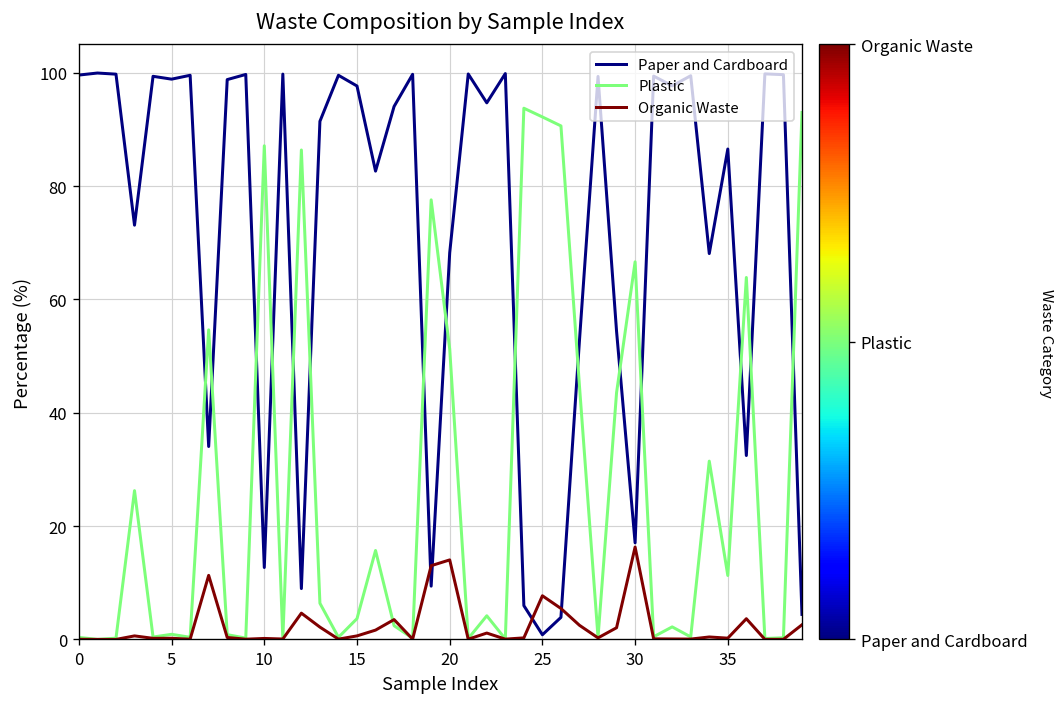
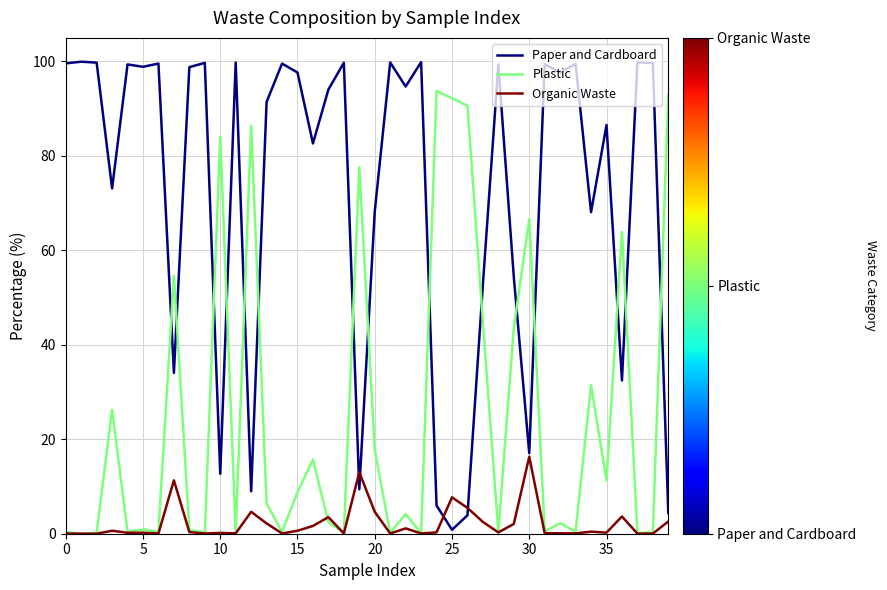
Plastic, 10: 87 -> 84
Plastic, 15: 4 -> 9
Plastic, 20: 51 -> 18
Organic Waste, 20: 14 -> 5
